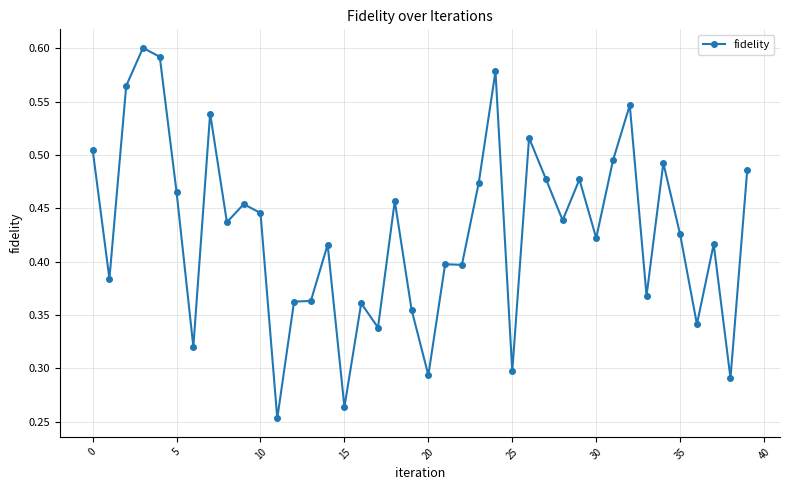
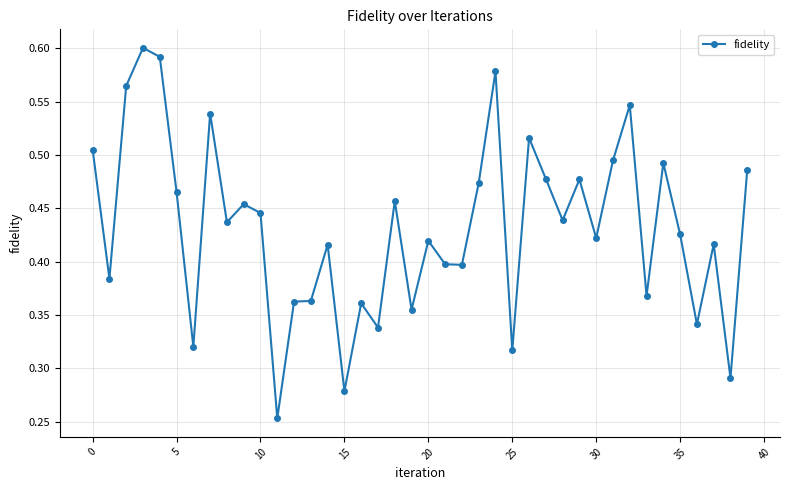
15: 0.264 -> 0.279
20: 0.294 -> 0.420
25: 0.297 -> 0.317
